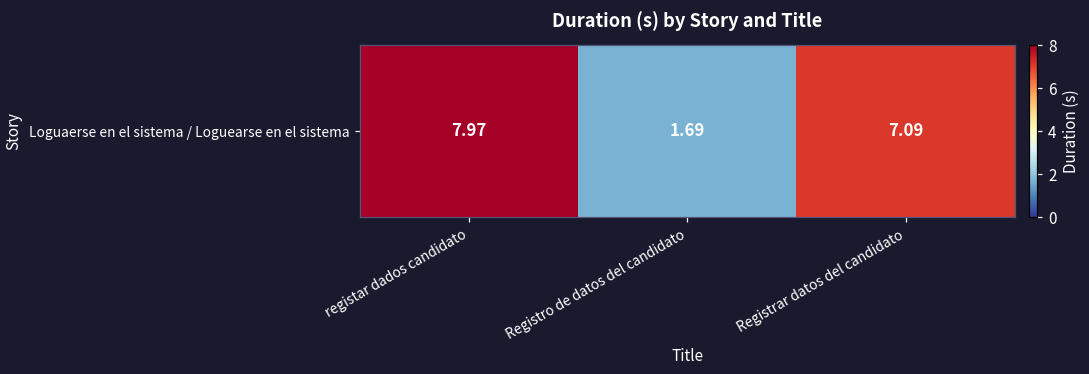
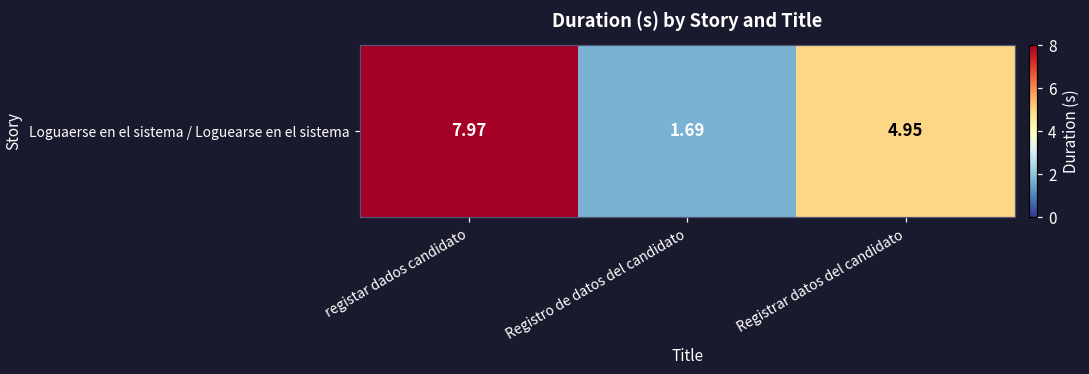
Loguaerse en el sistema / Loguearse en el sistema, Registrar datos del candidato: 7.09 -> 4.95
